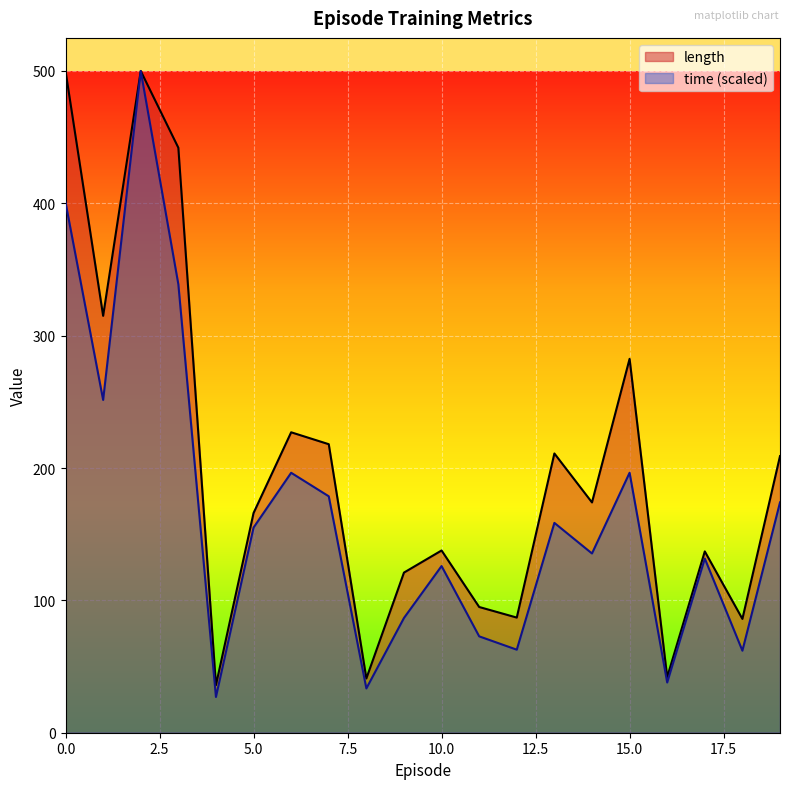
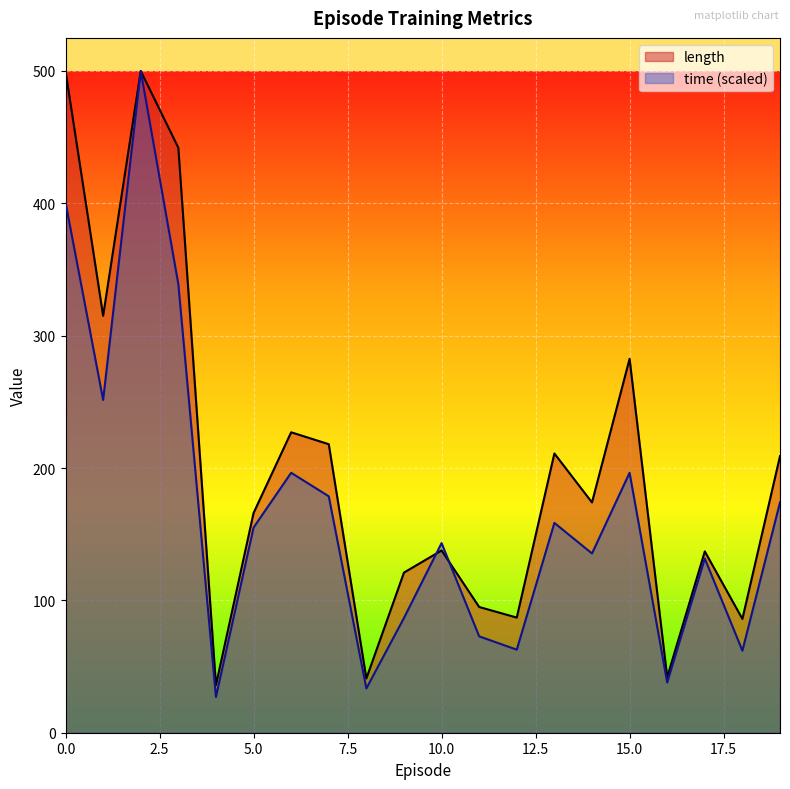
time (scaled), 10.0: 126 -> 143
